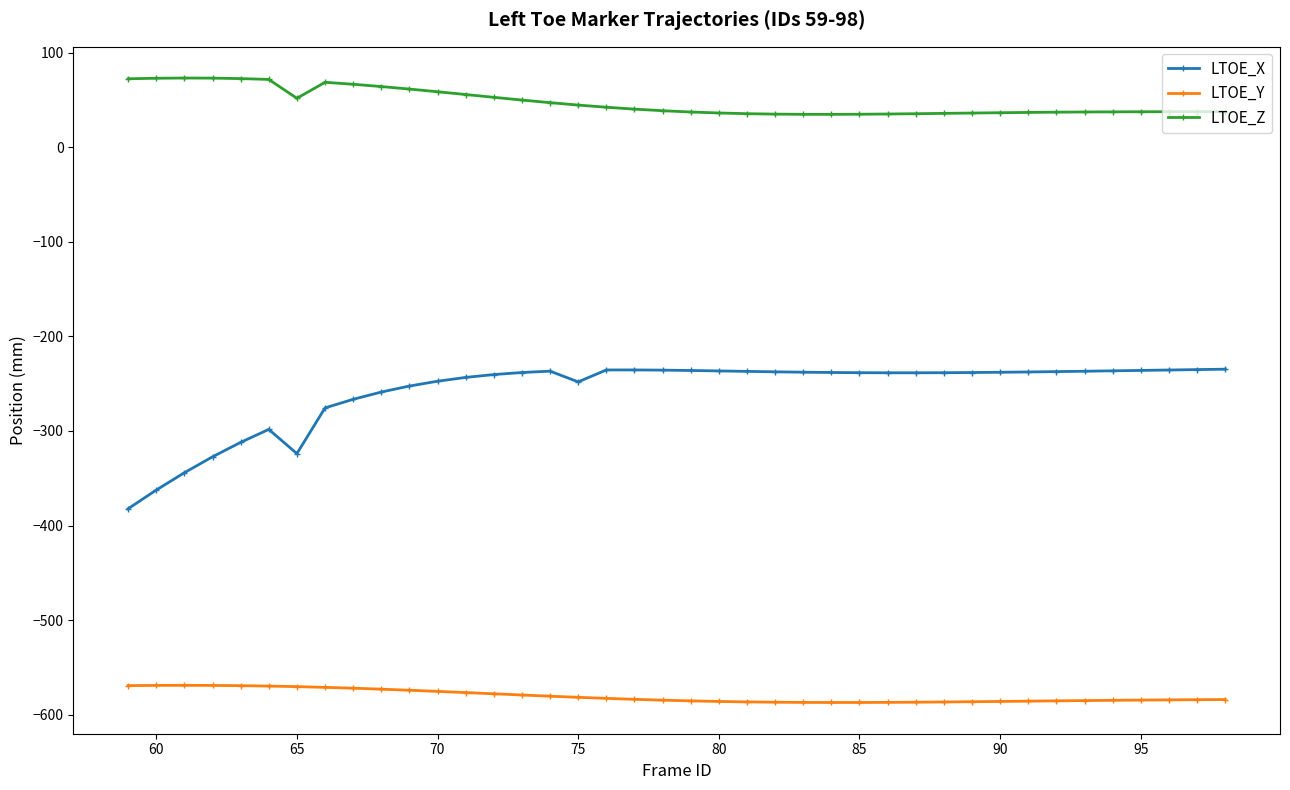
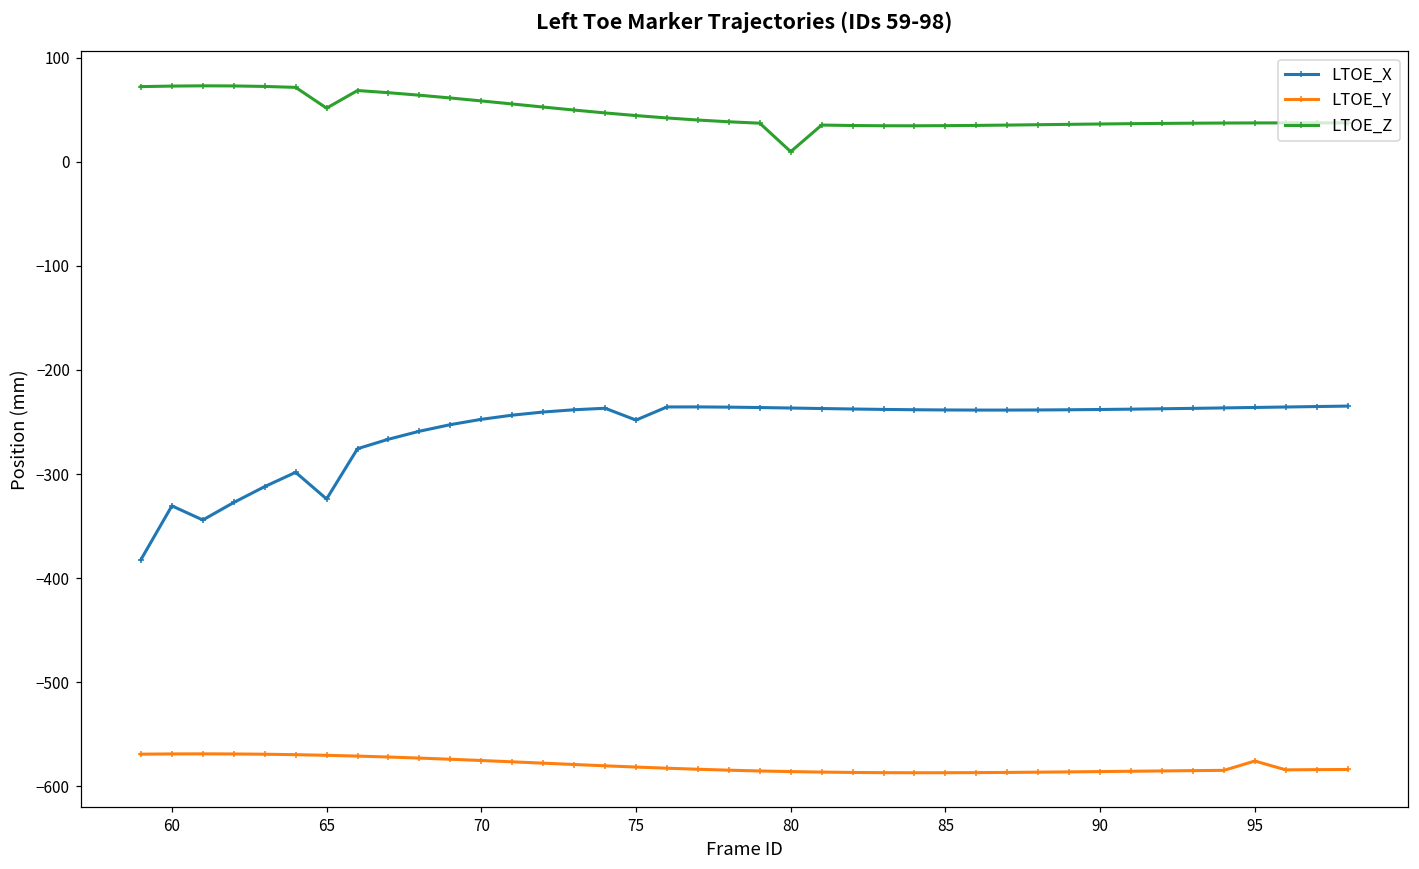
LTOE_X, 60: -360 -> -330
LTOE_Z, 80: 40 -> 10
LTOE_Y, 95: -585 -> -576
